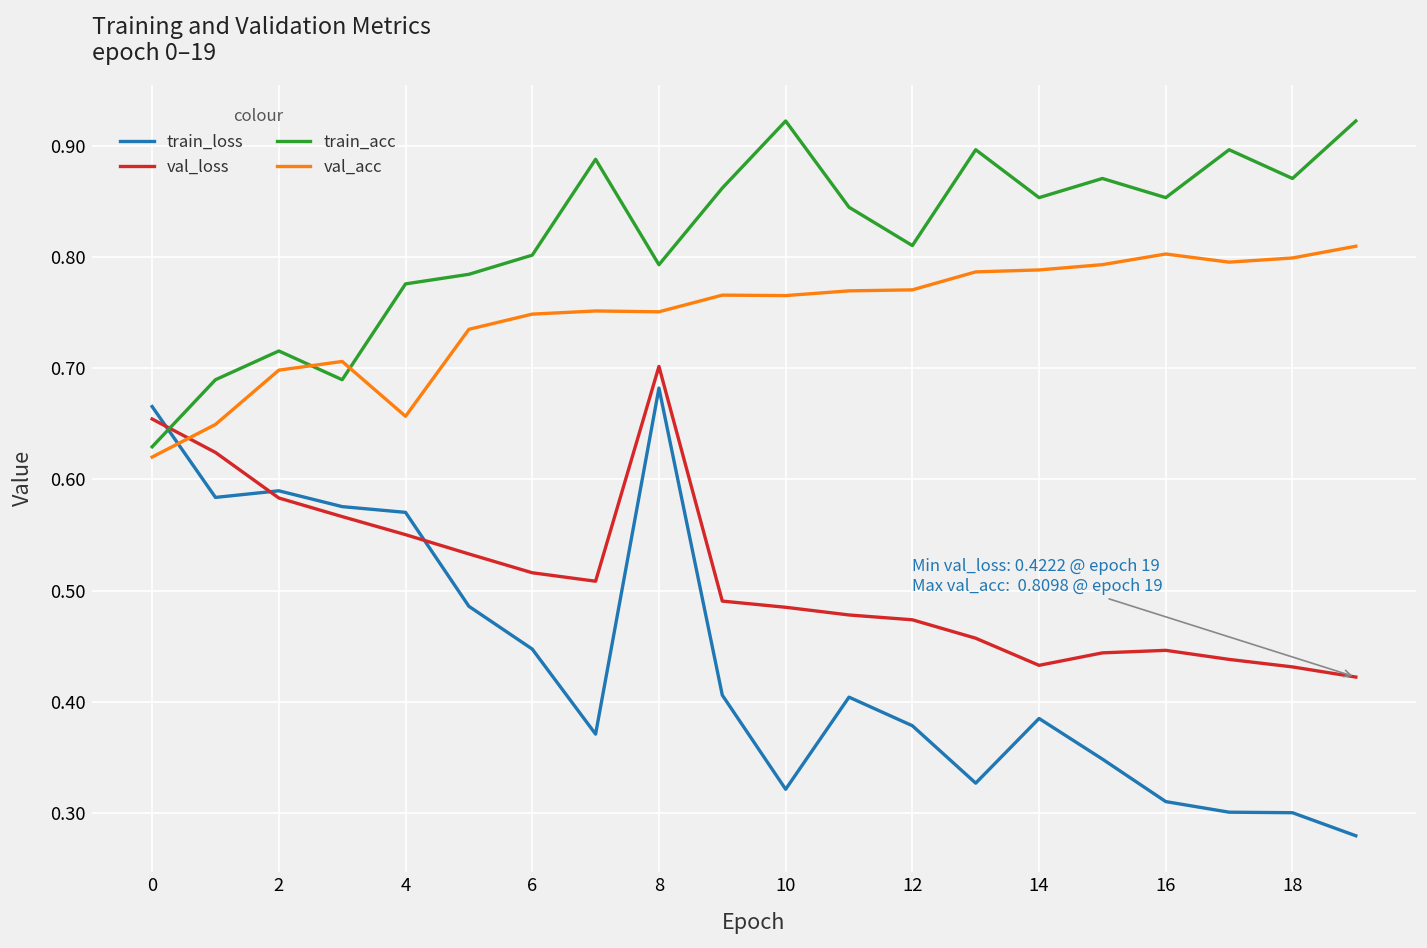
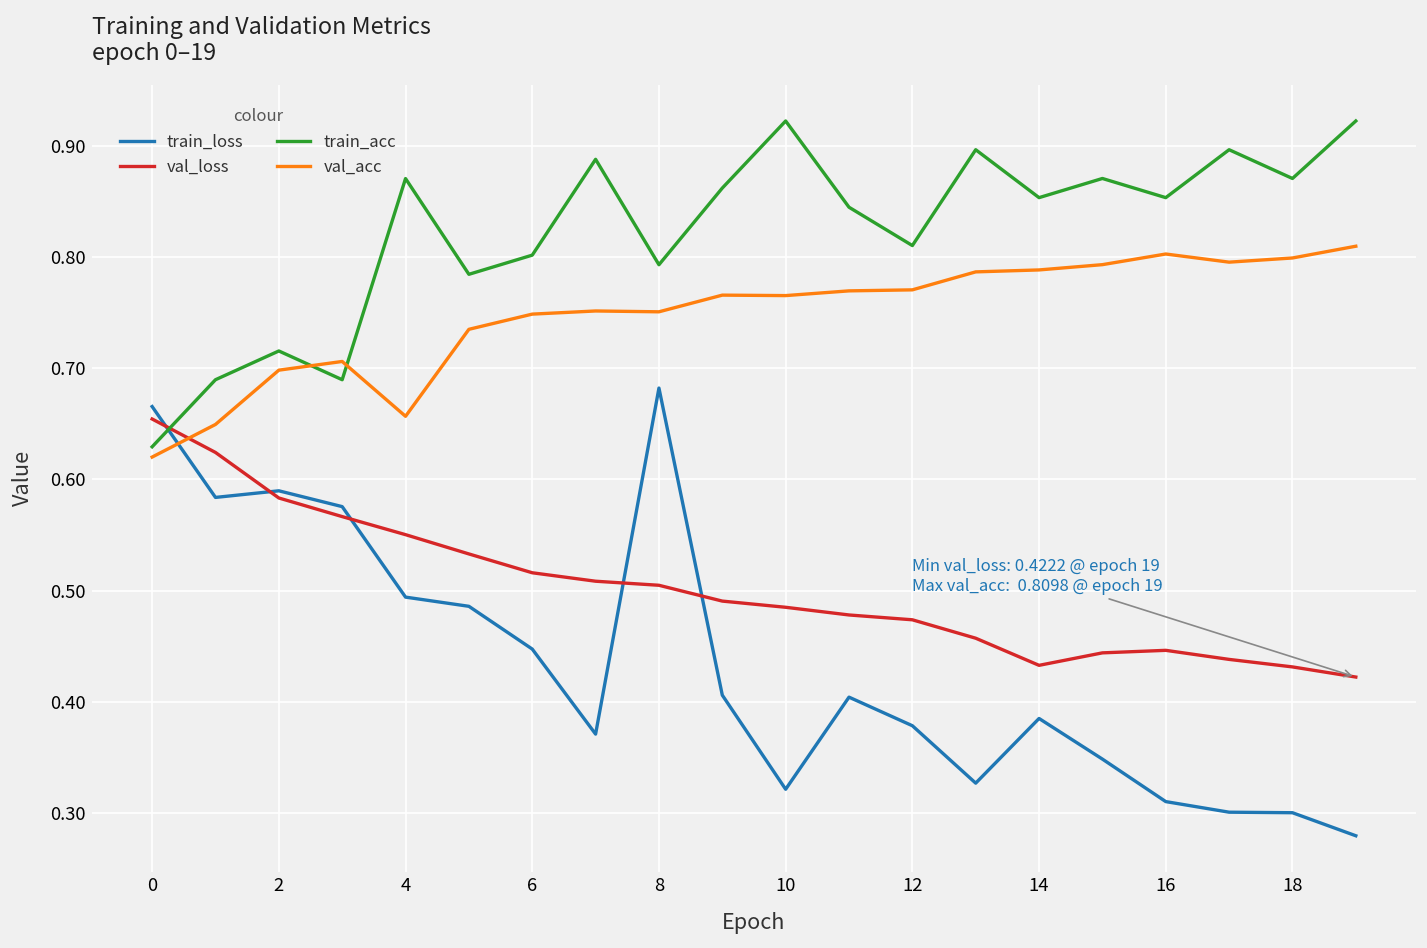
train_loss, 4: 0.57 -> 0.49
train_acc, 4: 0.78 -> 0.87
val_loss, 8: 0.70 -> 0.50
